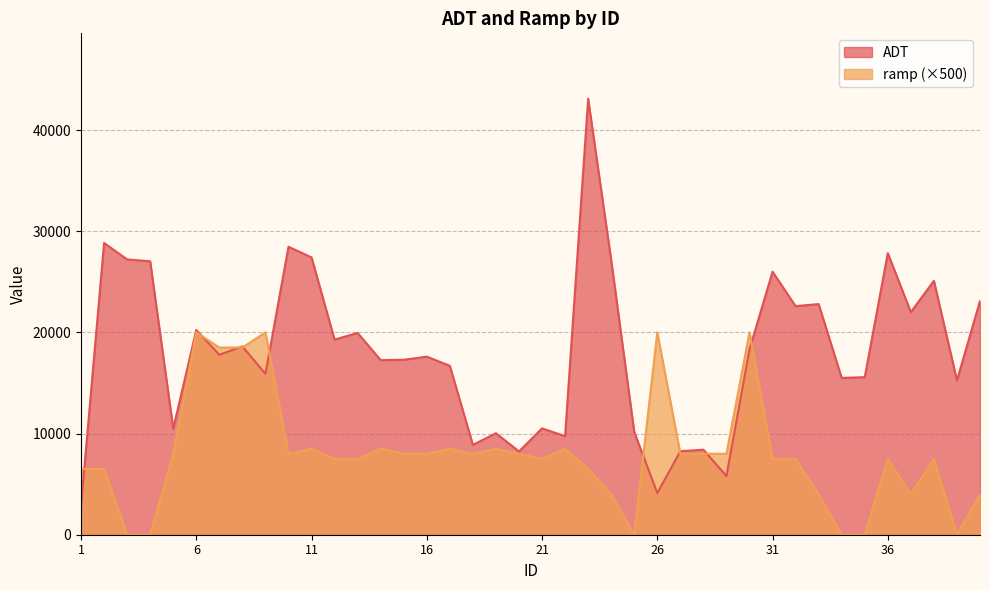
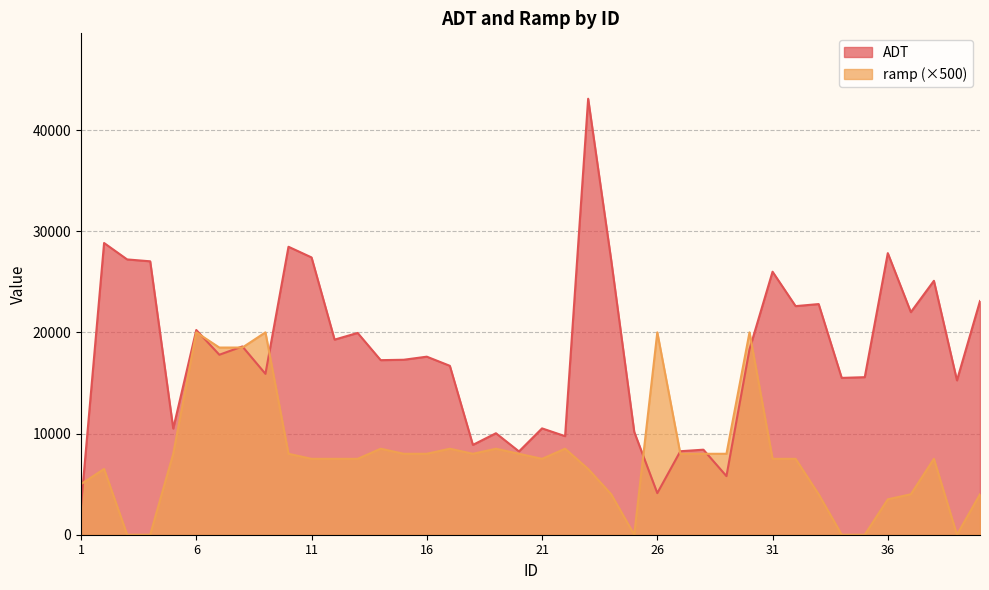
ramp (×500), 1: 6500 -> 5000
ramp (×500), 11: 8500 -> 7500
ramp (×500), 36: 7500 -> 3500
